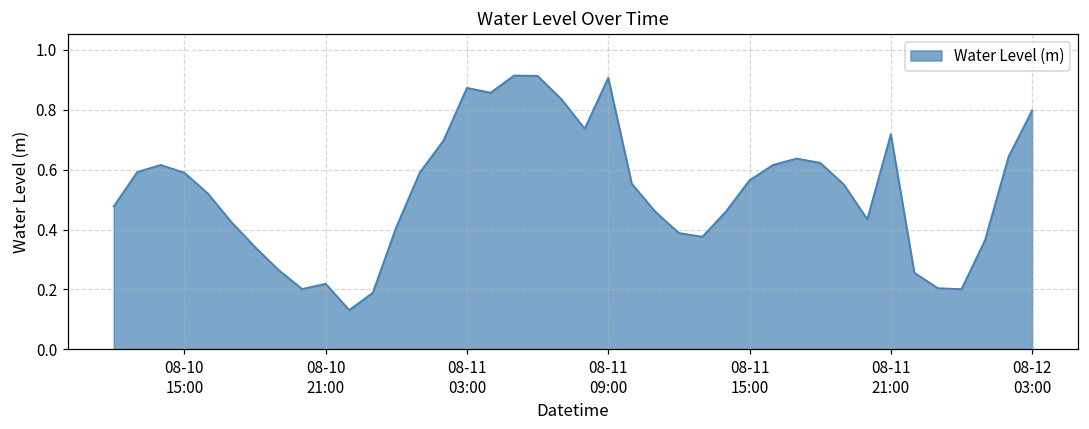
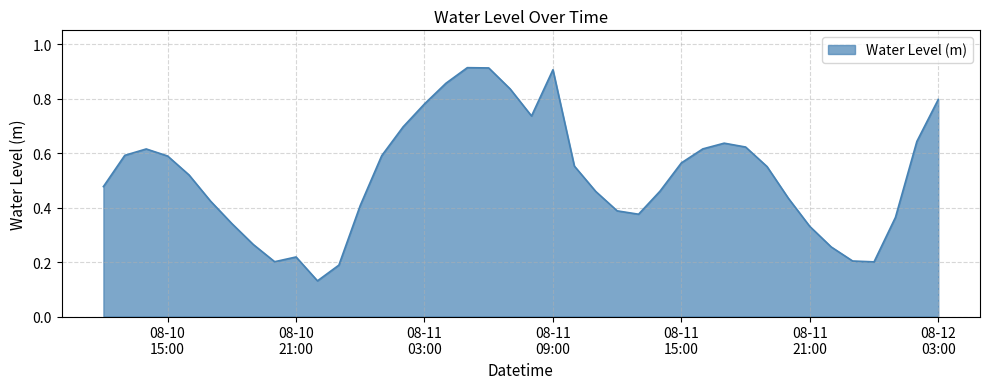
08-11 03:00: 0.87 -> 0.78
08-11 21:00: 0.72 -> 0.33
